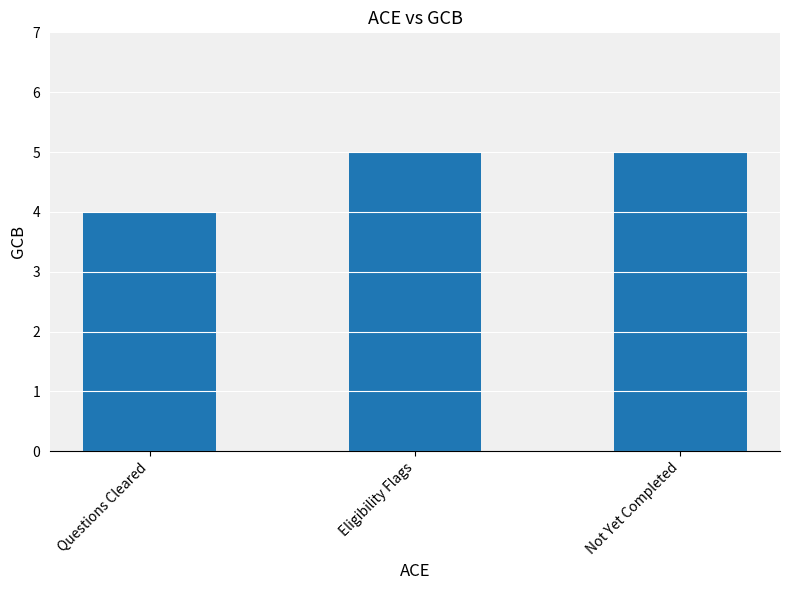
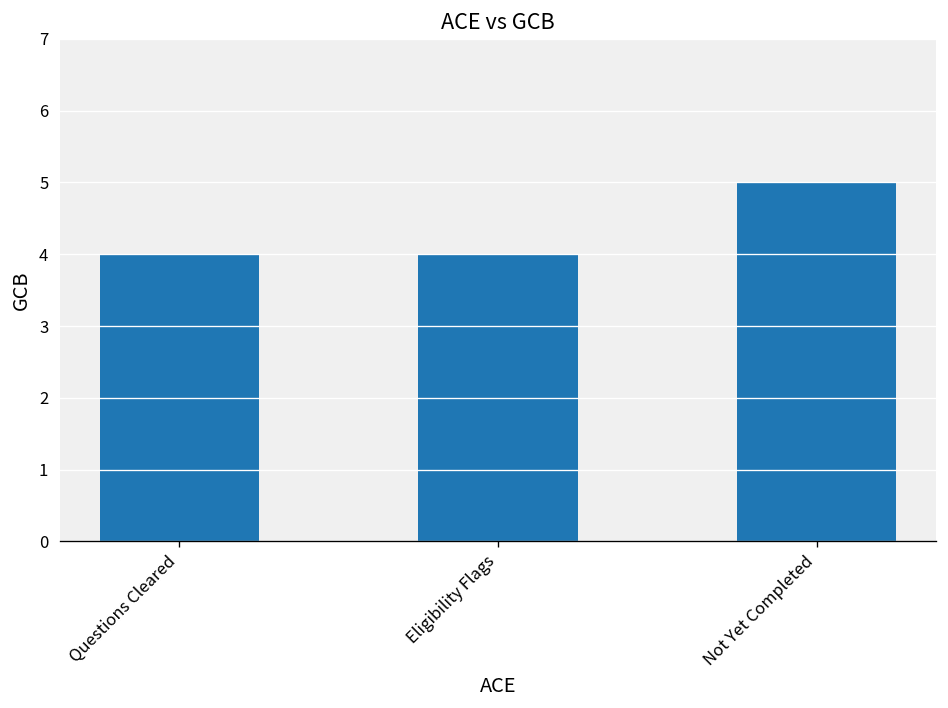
Eligibility Flags: 5 -> 4
